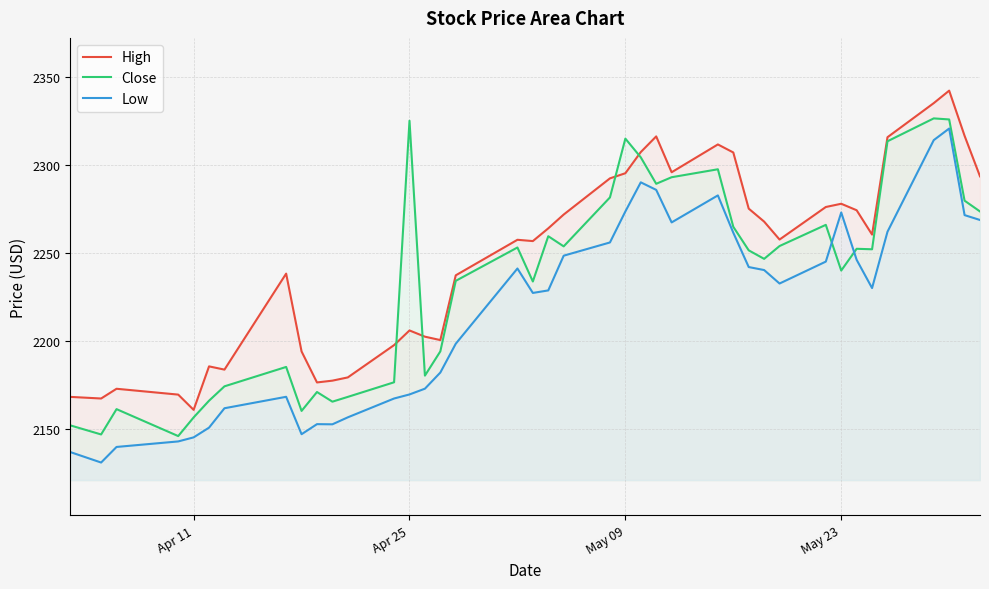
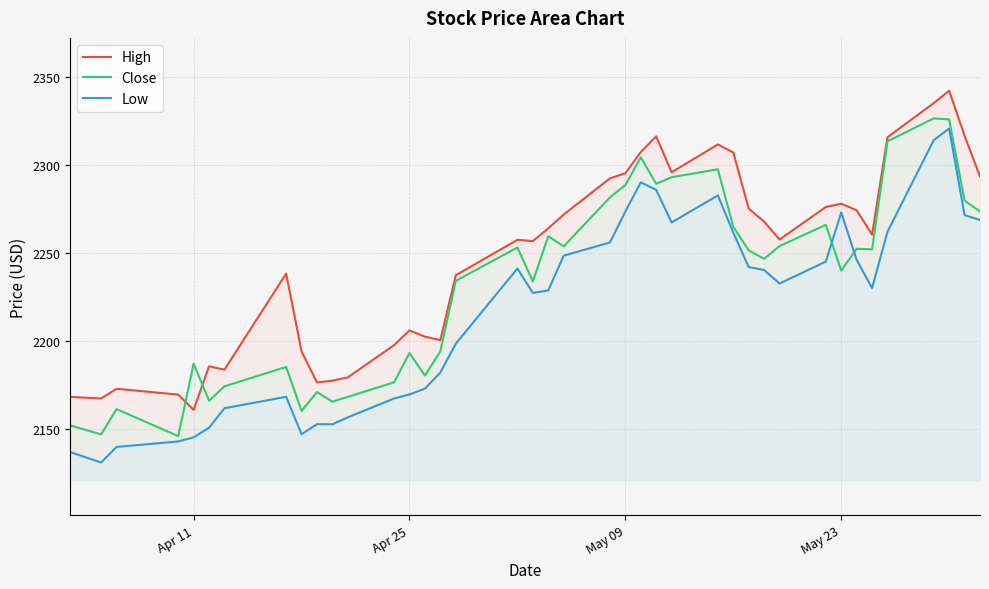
Close, Apr 11: 2156 -> 2187
Close, Apr 25: 2325 -> 2193
Close, May 09: 2315 -> 2289
